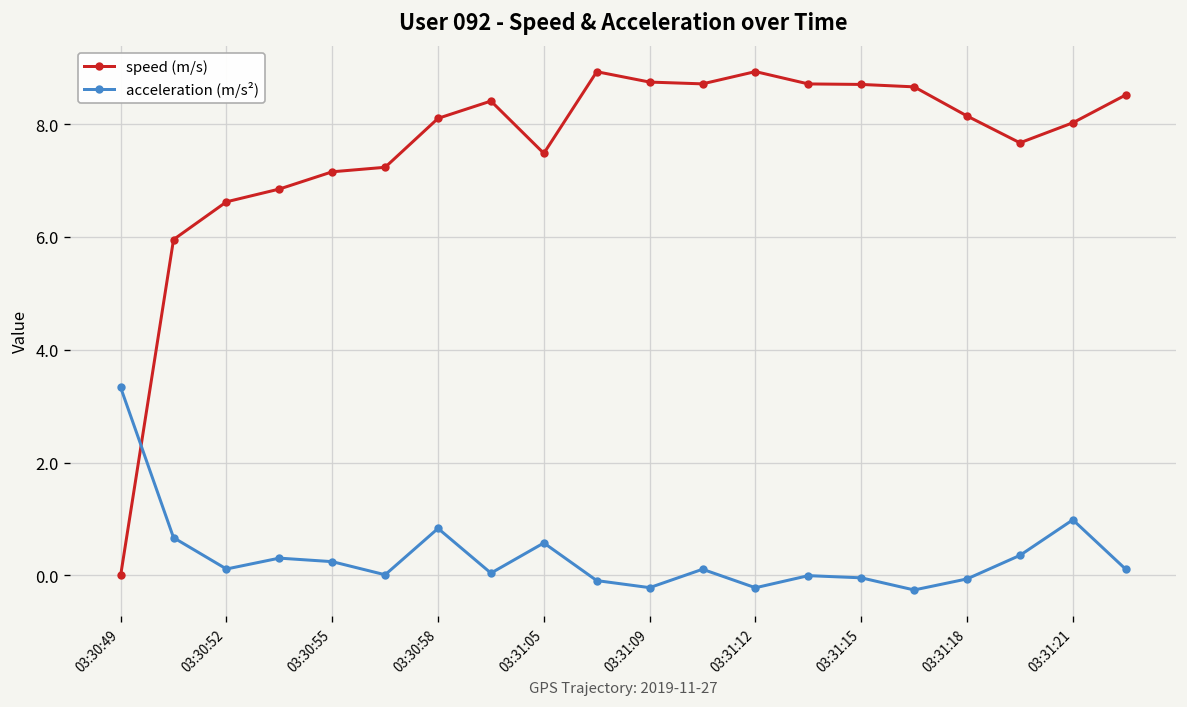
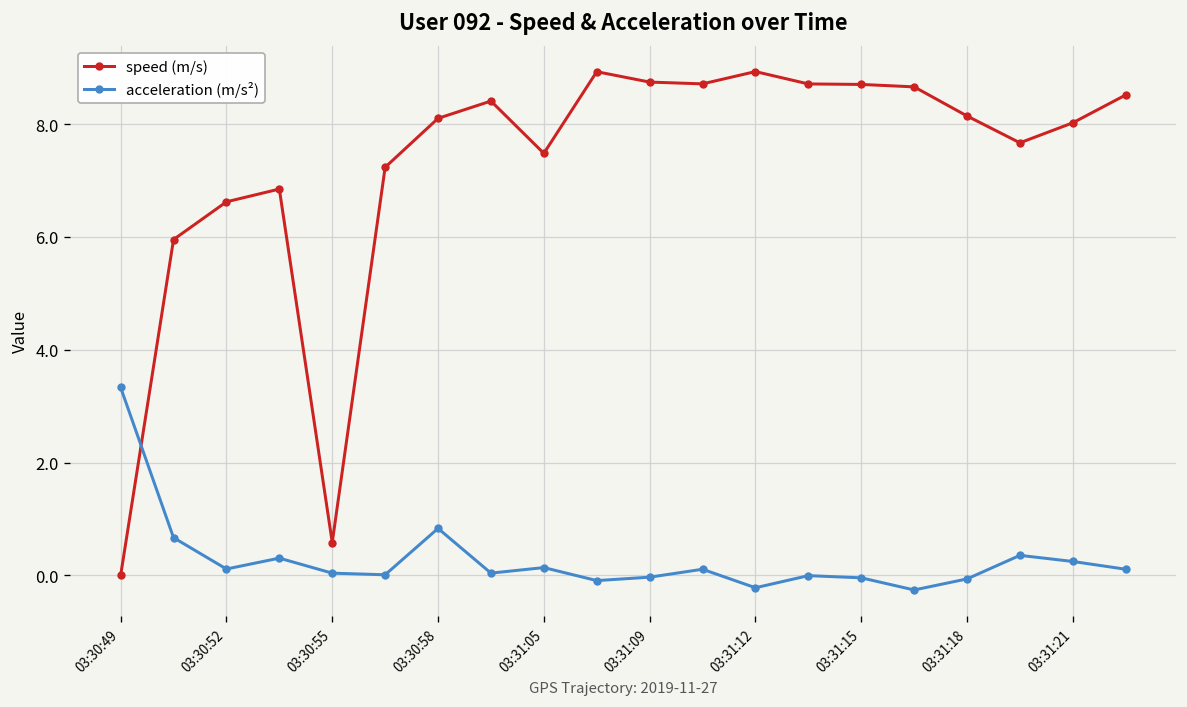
speed (m/s), 03:30:55: 7.2 -> 0.6
acceleration (m/s²), 03:30:55: 0.2 -> 0.0
acceleration (m/s²), 03:31:05: 0.6 -> 0.1
acceleration (m/s²), 03:31:09: -0.2 -> 0.0
acceleration (m/s²), 03:31:21: 1.0 -> 0.2
